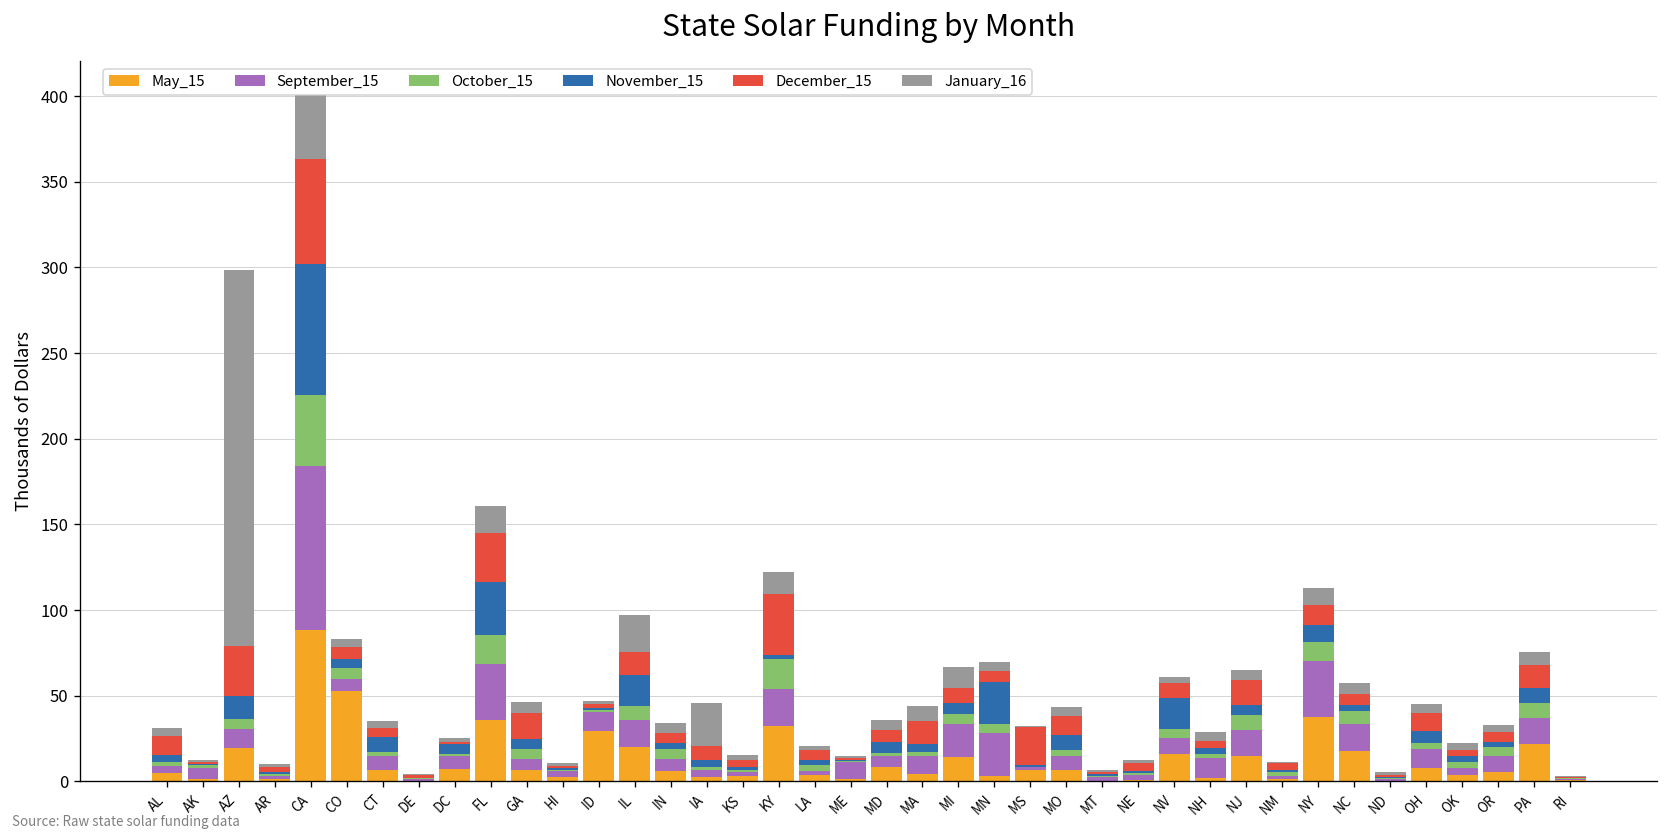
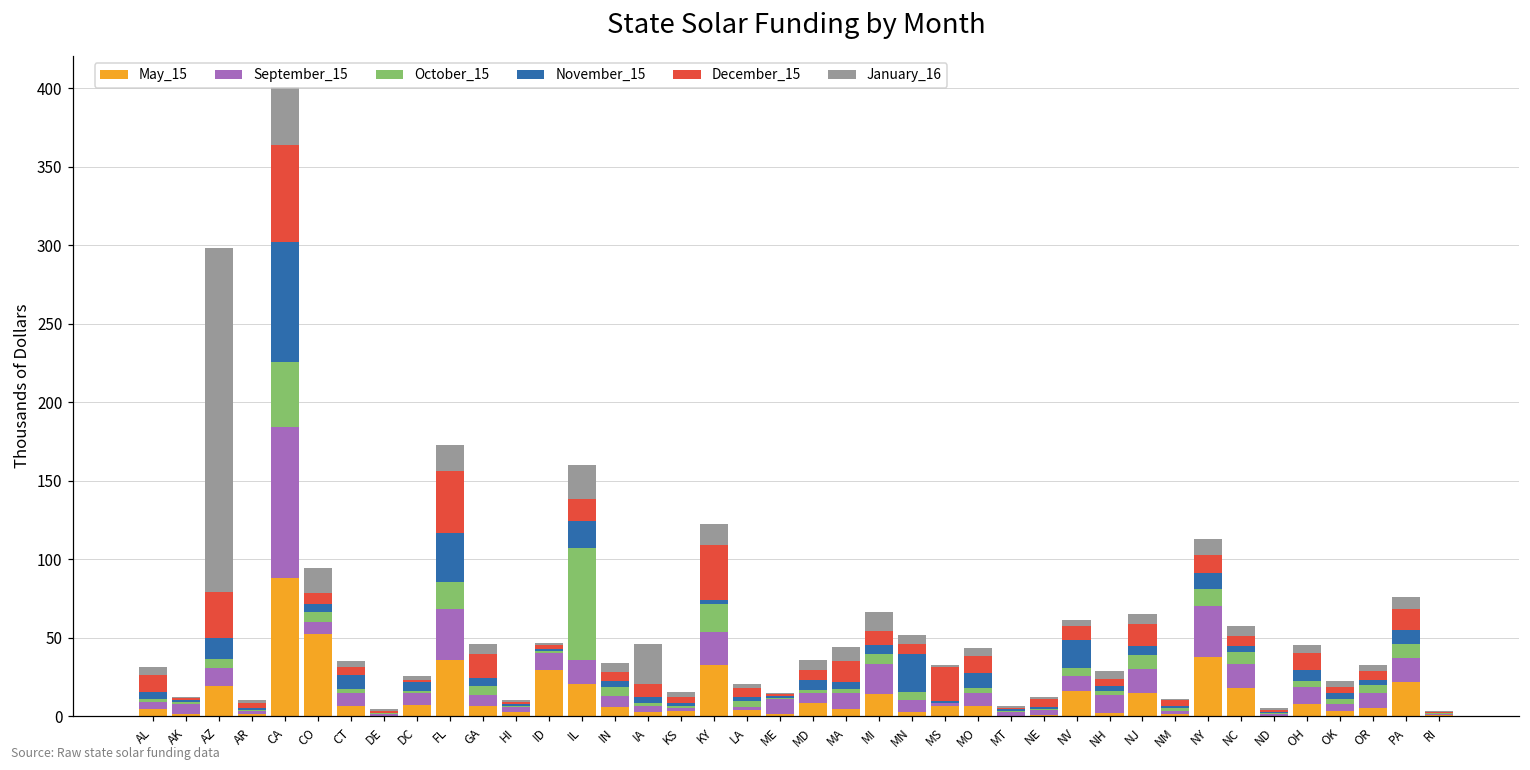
January_16, CO: 5 -> 16
December_15, FL: 28 -> 40
October_15, IL: 8 -> 71
September_15, MN: 25 -> 7
